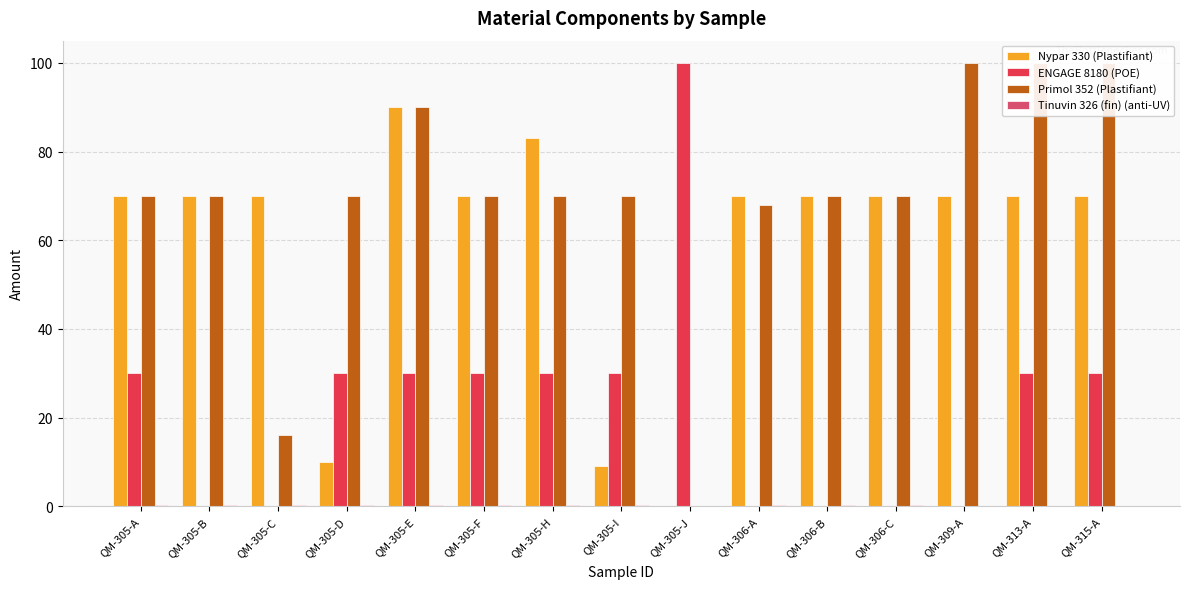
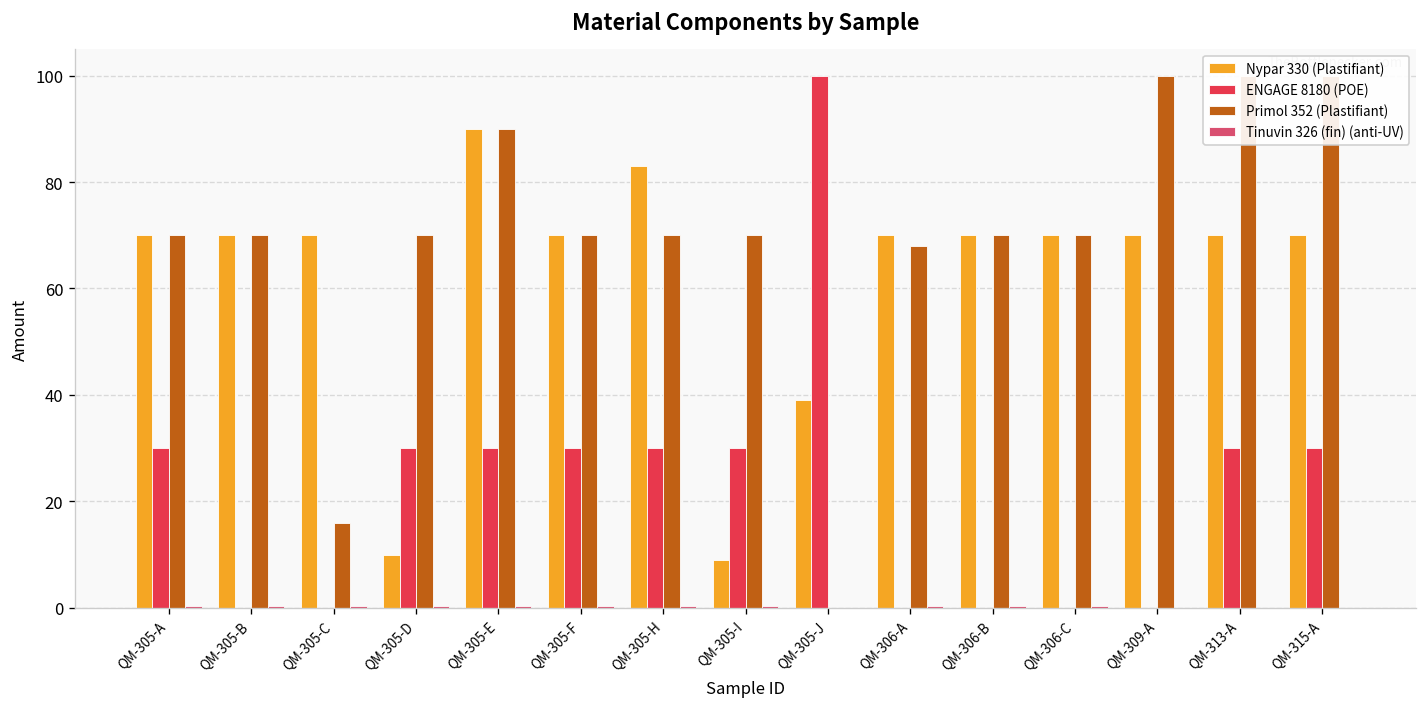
Nypar 330 (Plastifiant), QM-305-J: 0 -> 39
